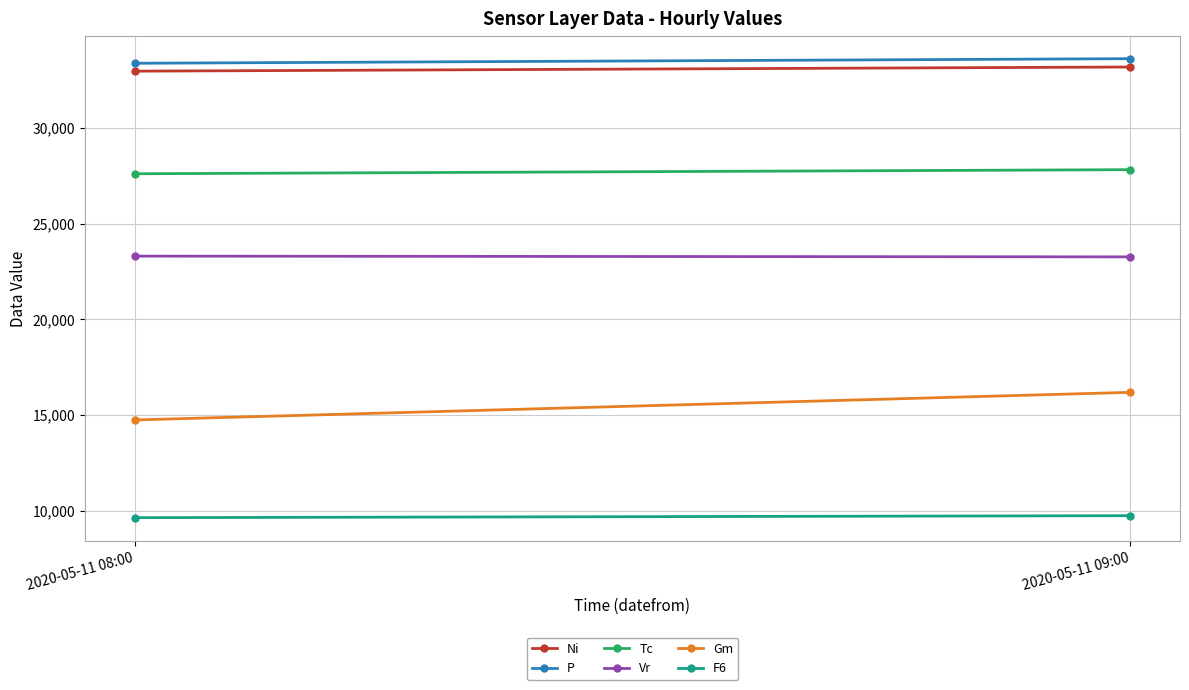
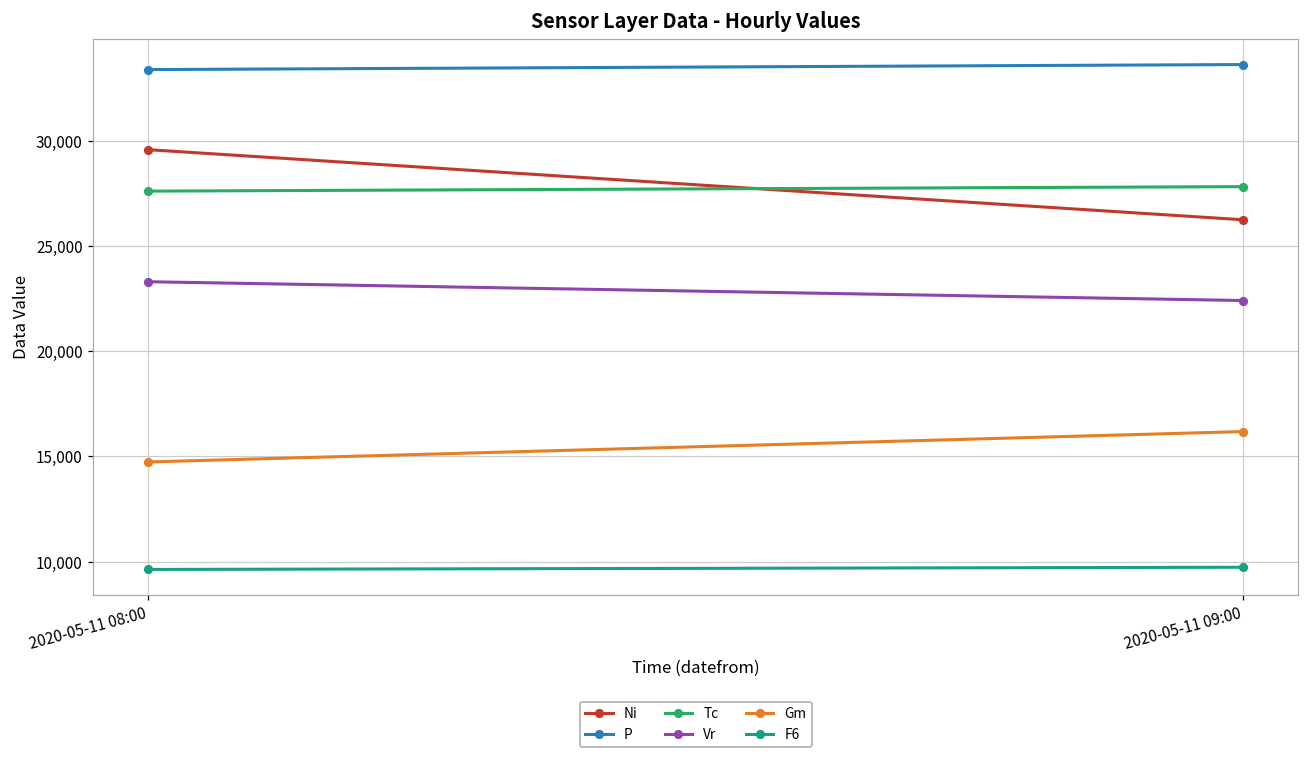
Ni, 2020-05-11 08:00: 33,000 -> 29,600
Ni, 2020-05-11 09:00: 33,200 -> 26,200
Vr, 2020-05-11 09:00: 23,300 -> 22,400
